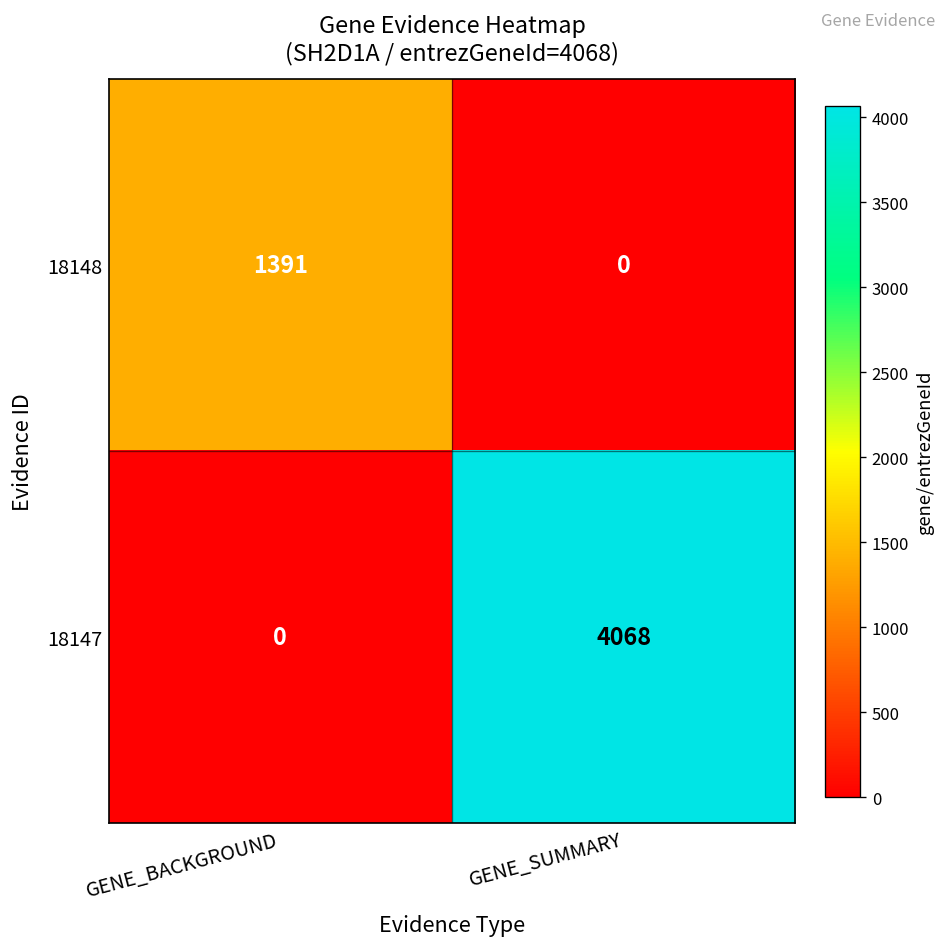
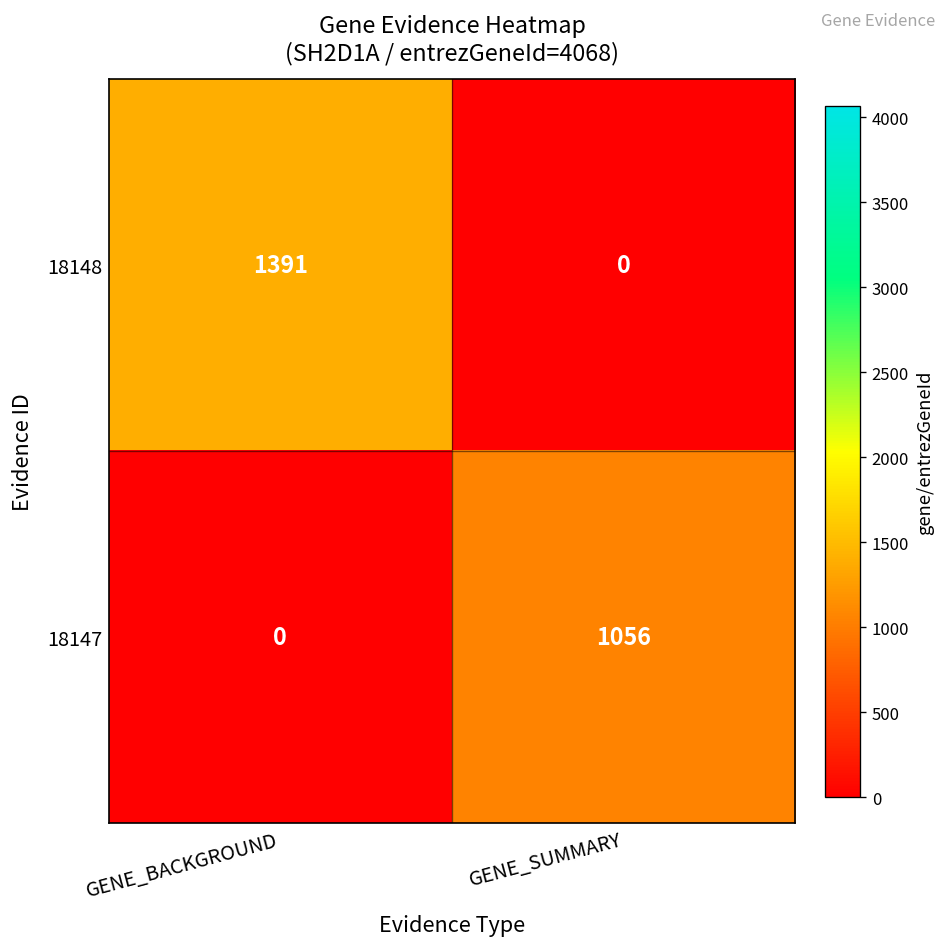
18147, GENE_SUMMARY: 4068 -> 1056
